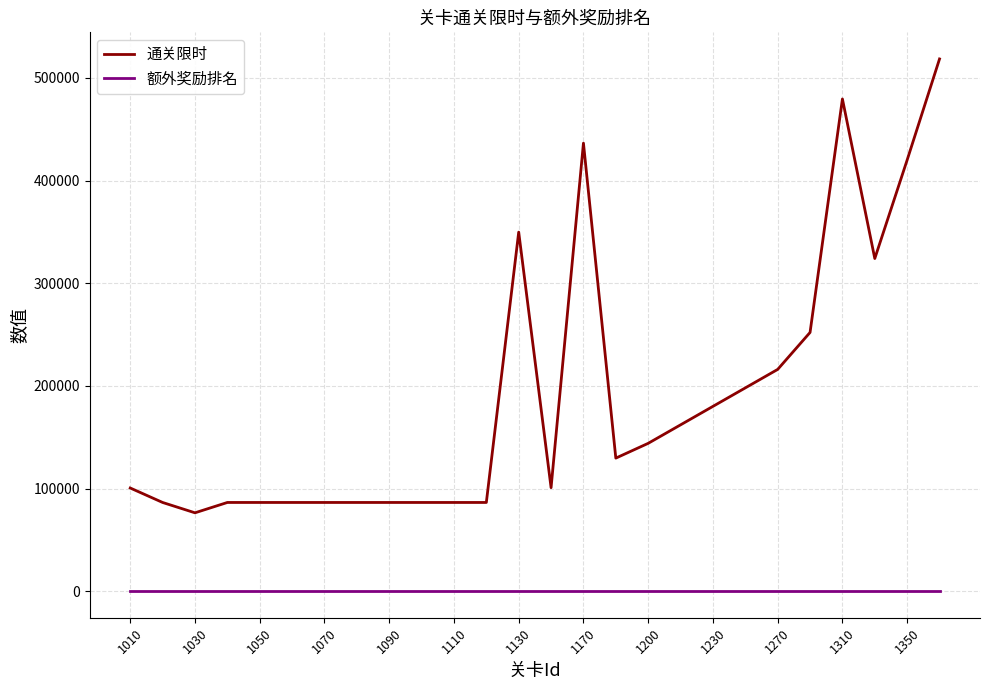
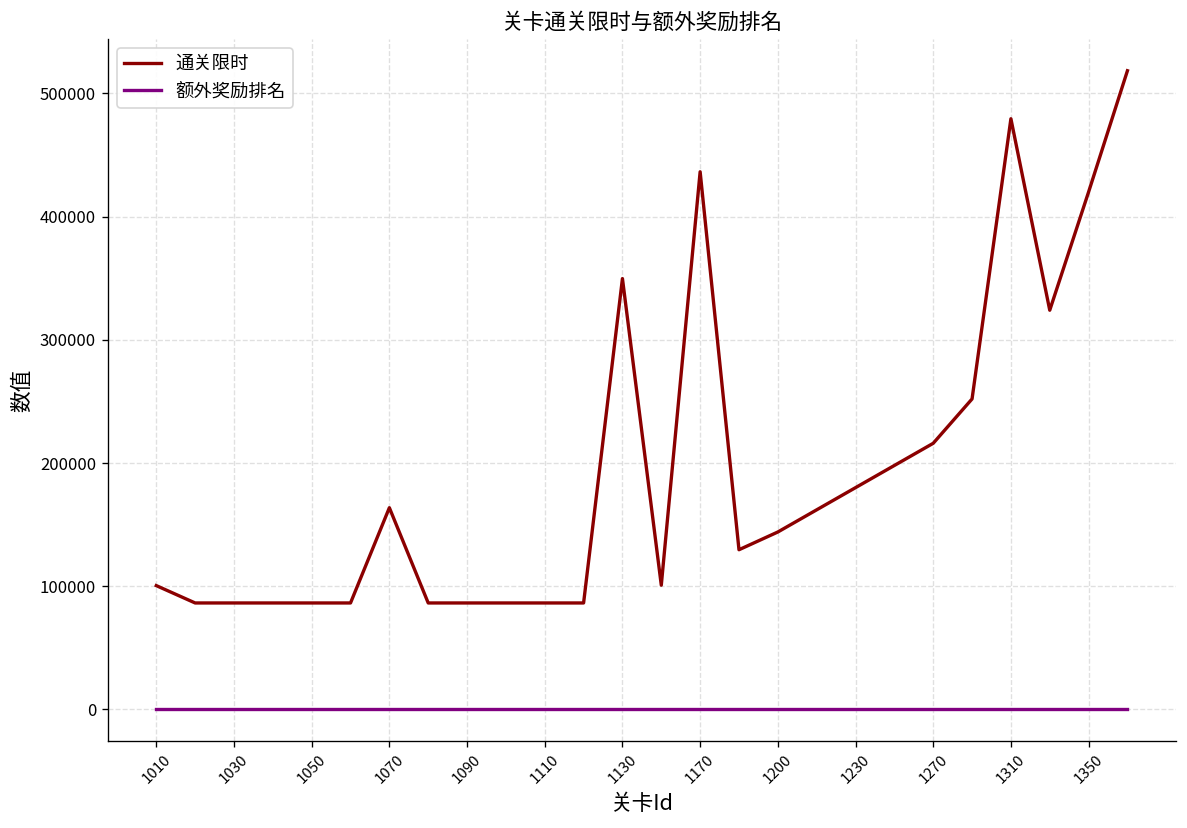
通关限时, 1030: 76000 -> 86000
通关限时, 1070: 86000 -> 164000
